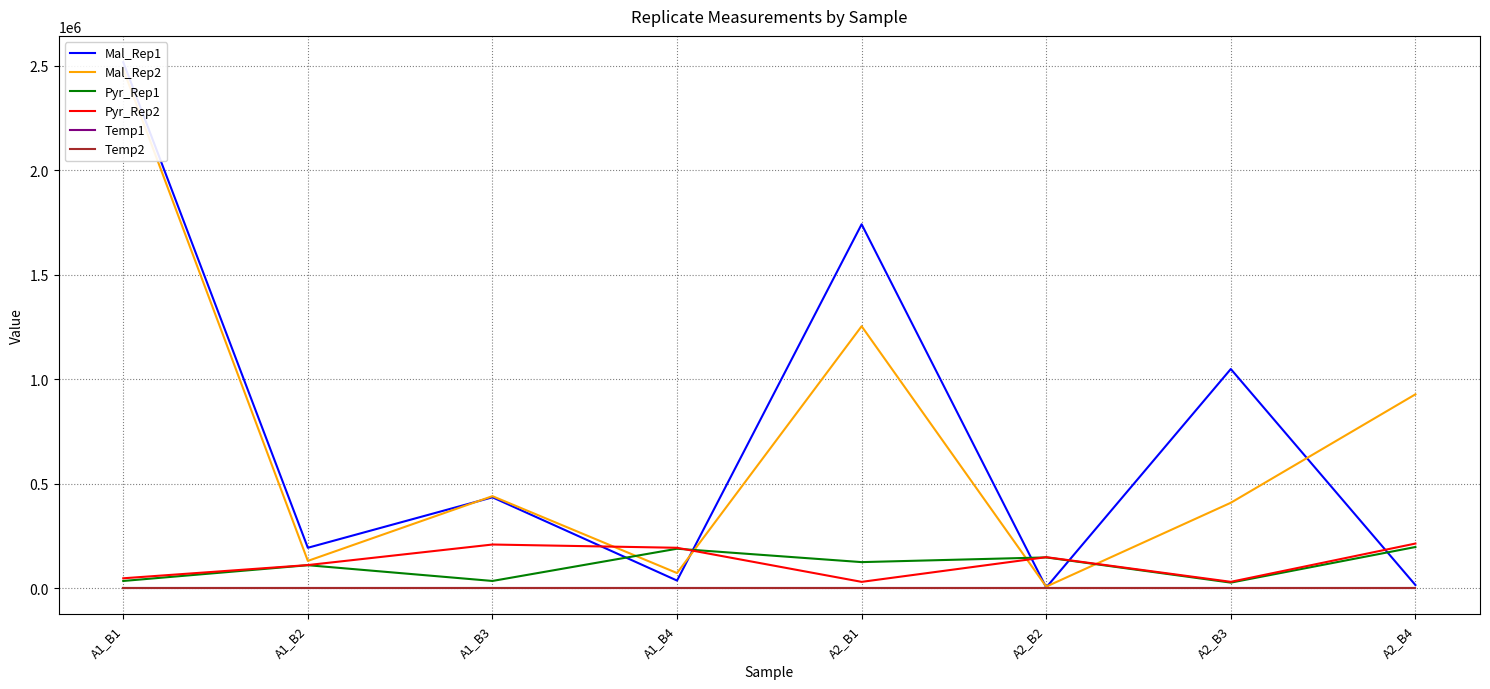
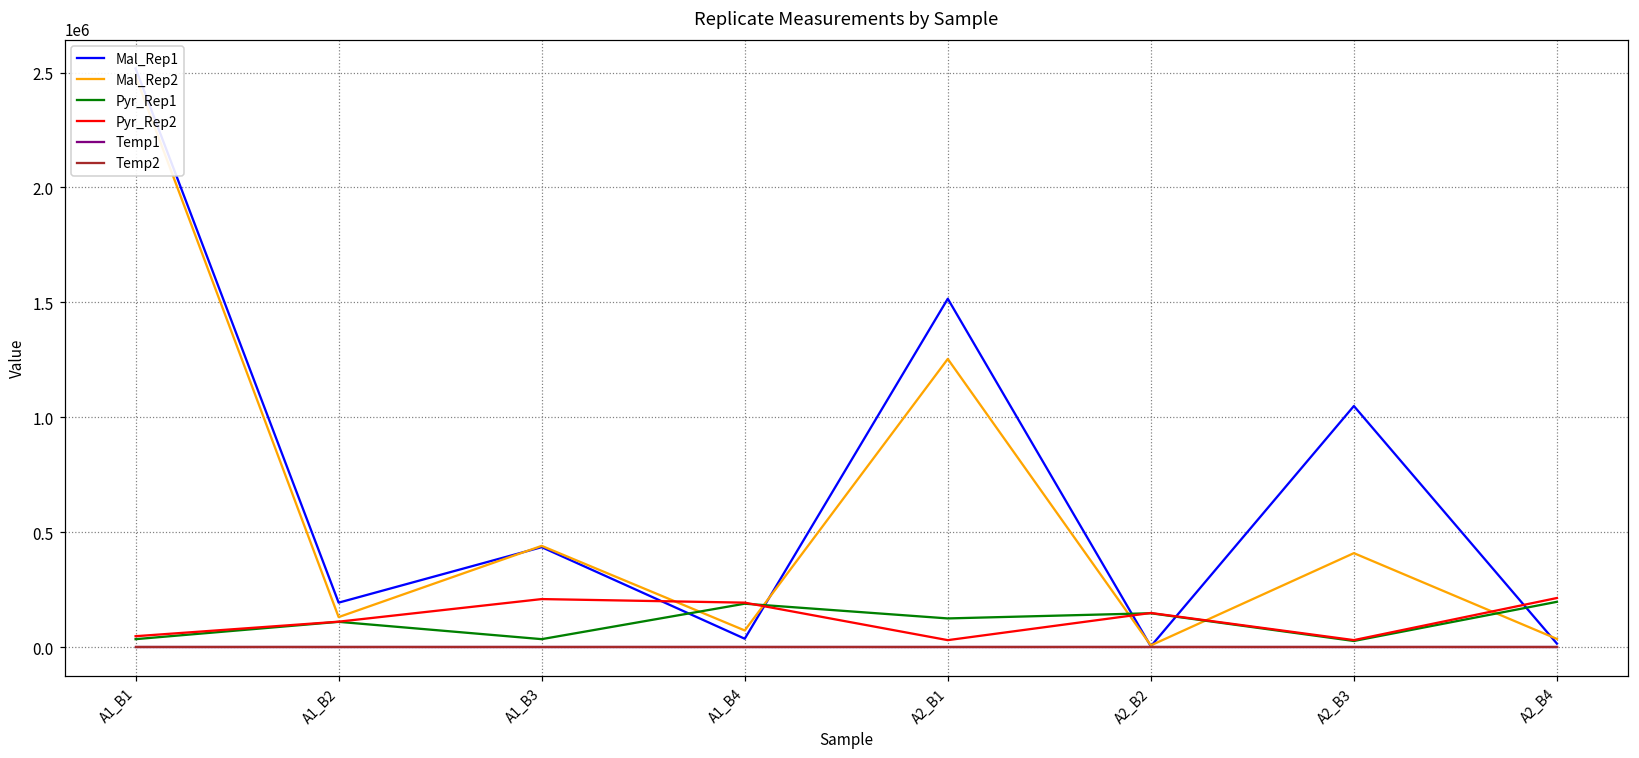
Mal_Rep1, A2_B1: 1740000 -> 1520000
Mal_Rep2, A2_B4: 930000 -> 40000
